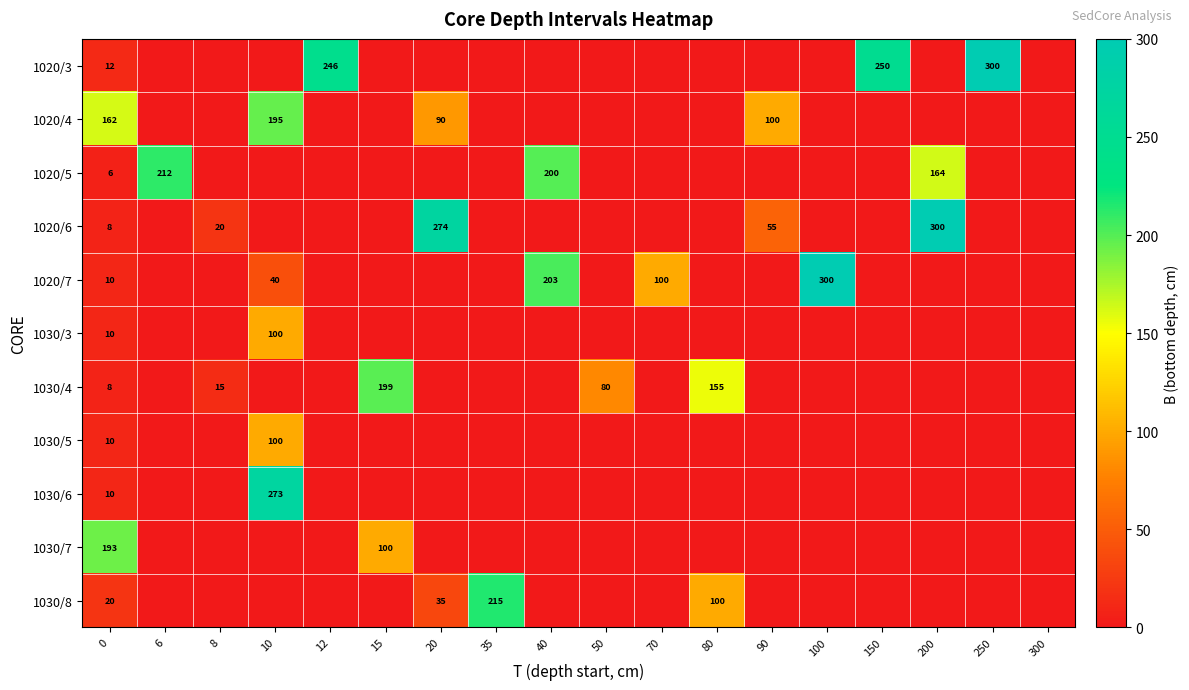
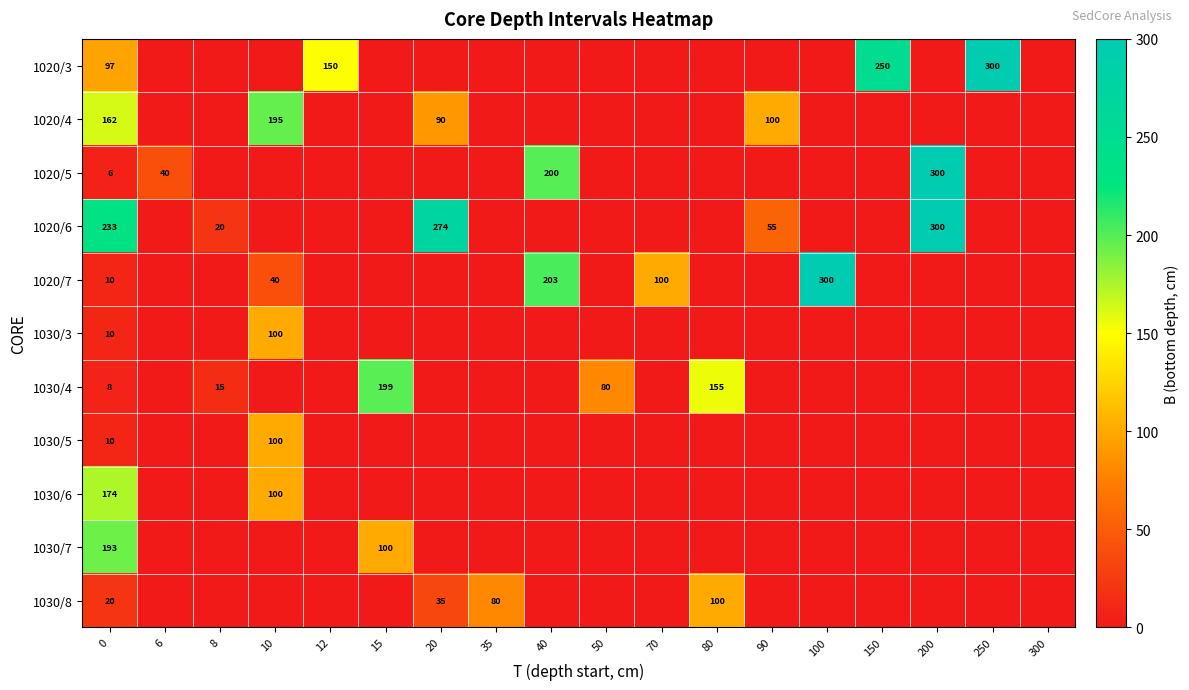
1020/3, 0: 12 -> 97
1020/3, 12: 246 -> 150
1020/5, 6: 212 -> 40
1020/5, 200: 164 -> 300
1020/6, 0: 8 -> 233
1030/6, 0: 10 -> 174
1030/6, 10: 273 -> 100
1030/8, 35: 215 -> 80
